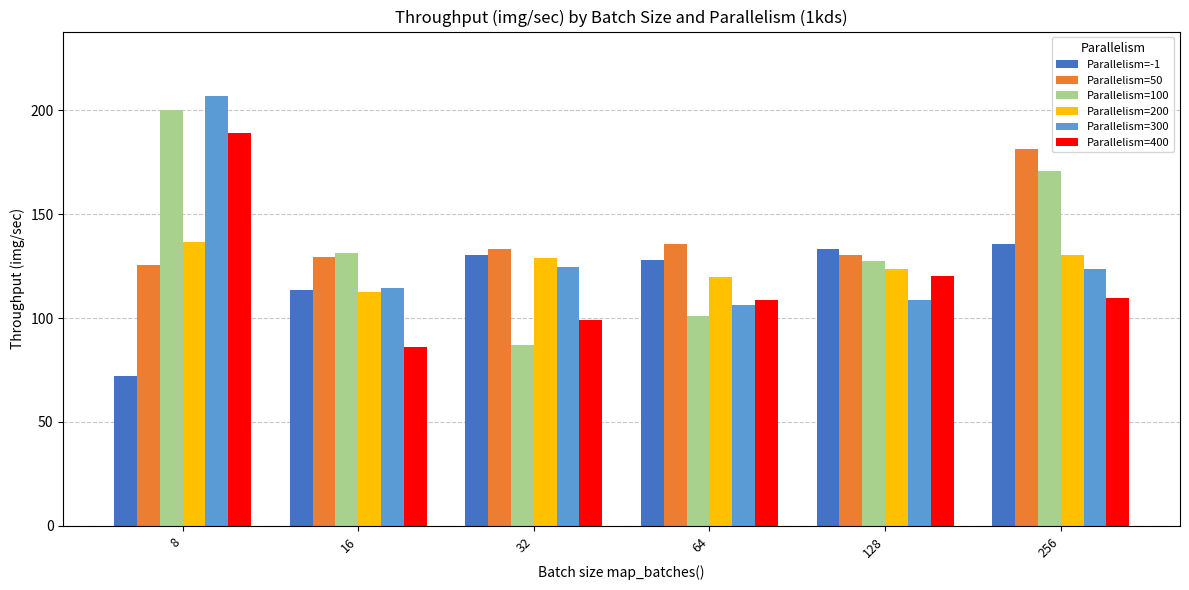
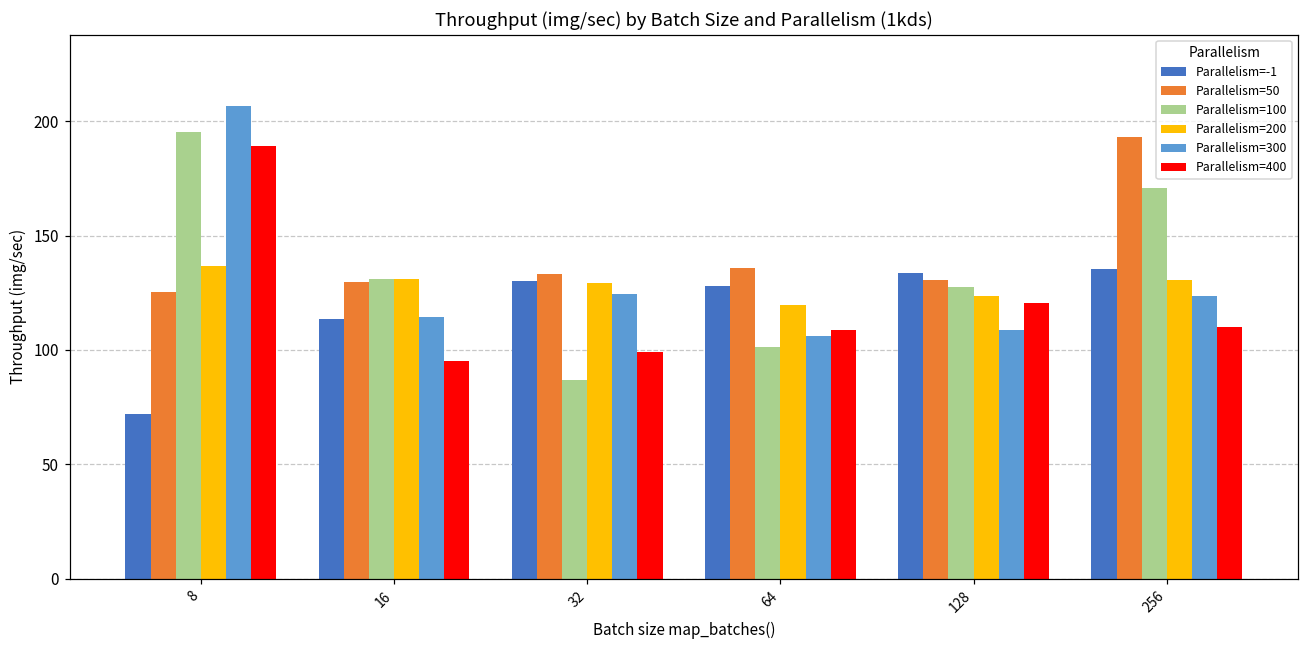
Parallelism=100, 8: 200 -> 195
Parallelism=200, 16: 112 -> 131
Parallelism=400, 16: 86 -> 95
Parallelism=50, 256: 181 -> 193
